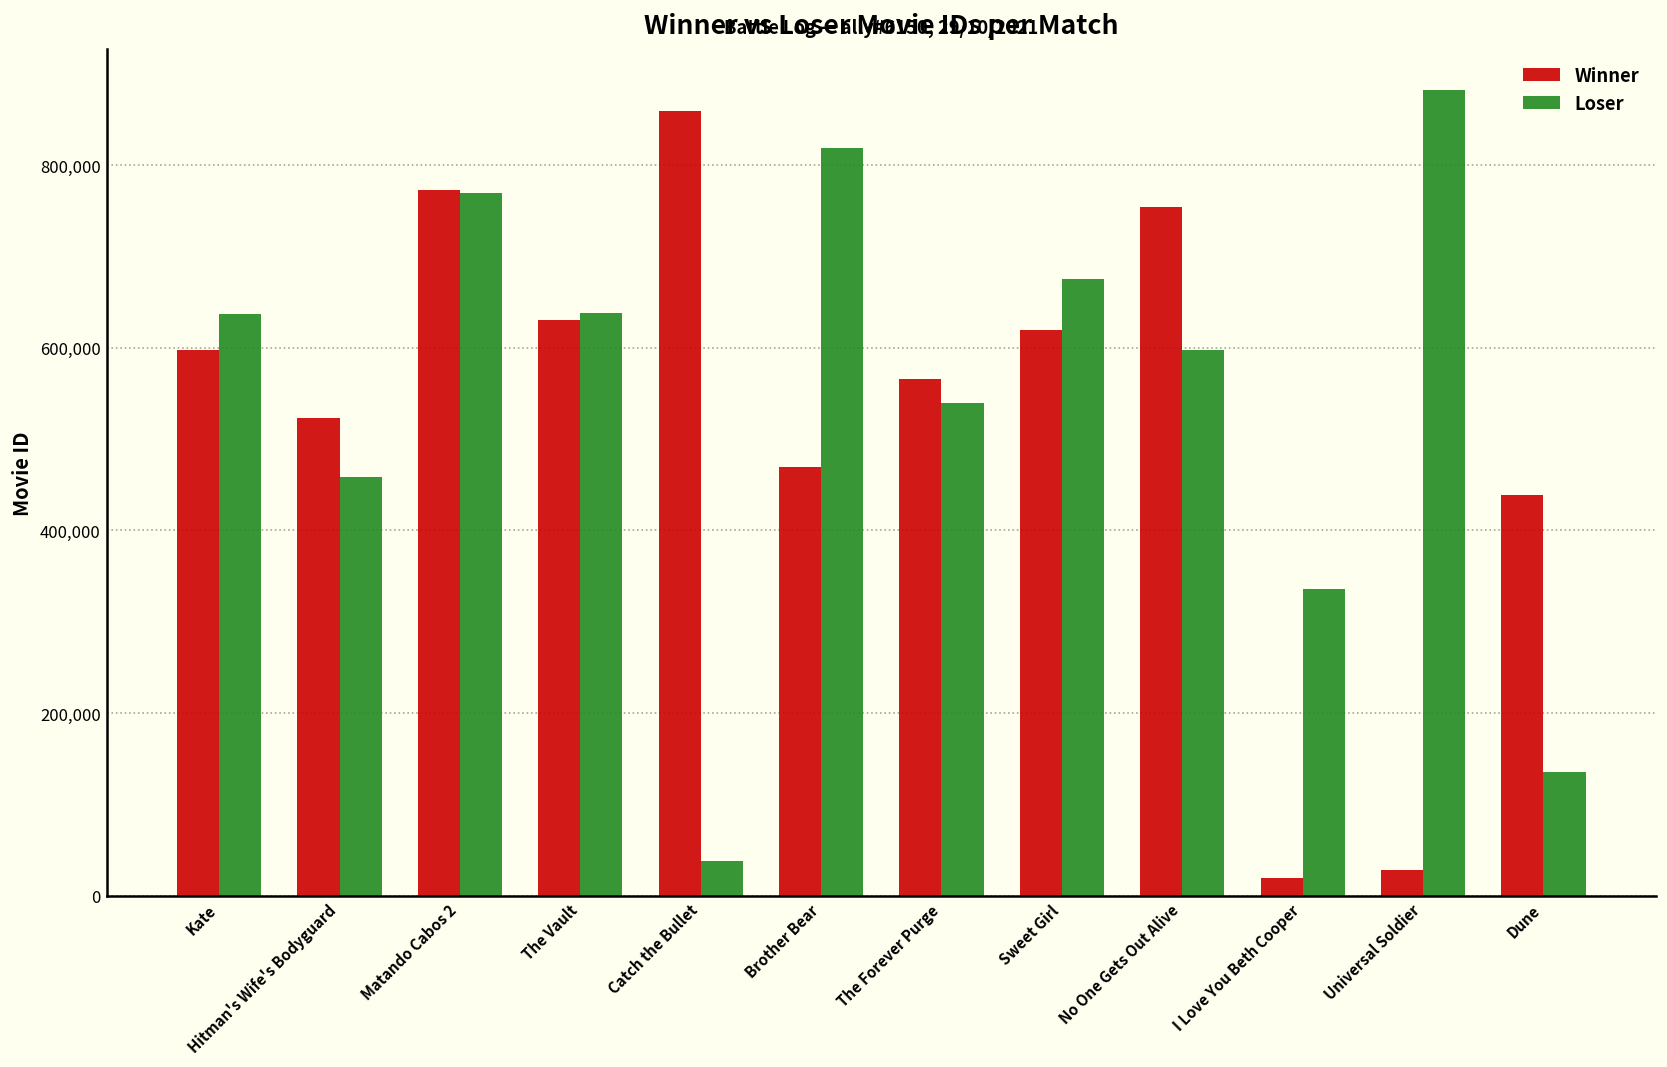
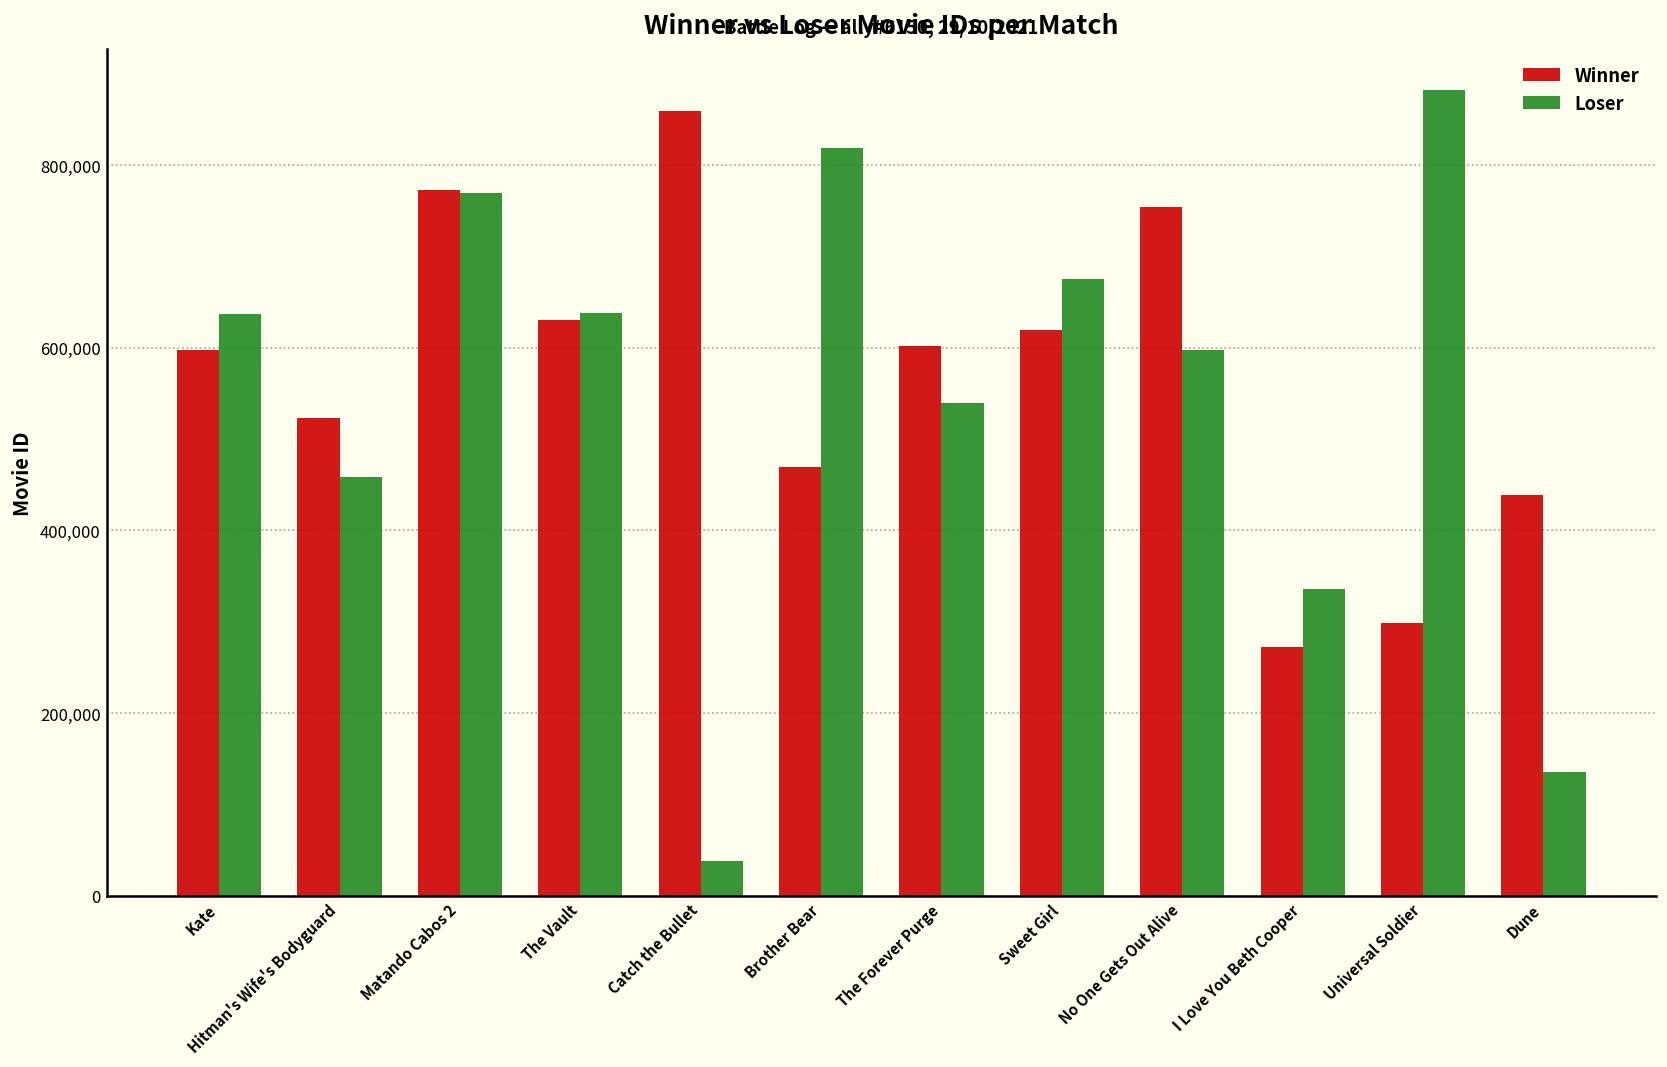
Winner, The Forever Purge: 570,000 -> 600,000
Winner, I Love You Beth Cooper: 20,000 -> 270,000
Winner, Universal Soldier: 30,000 -> 300,000
